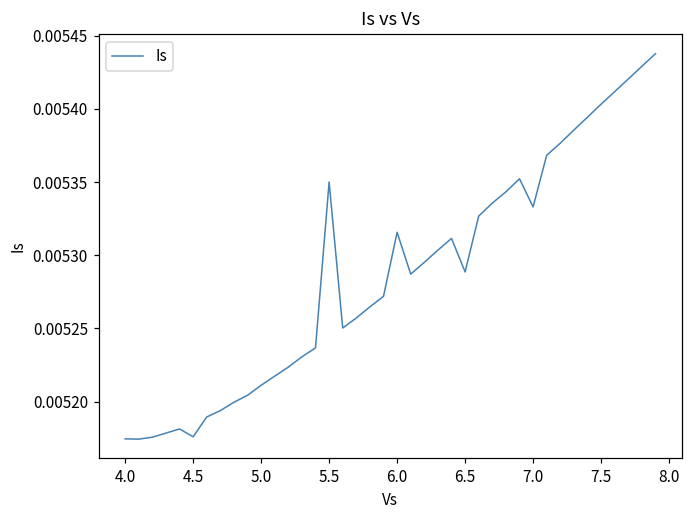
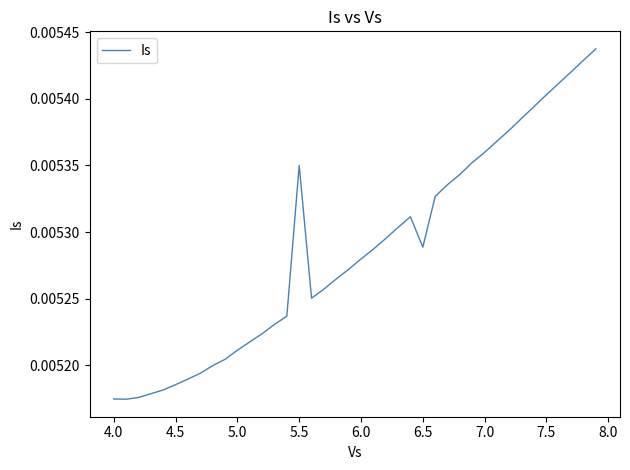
4.5: 0.005176 -> 0.005185
6.0: 0.005316 -> 0.005280
7.0: 0.005333 -> 0.005360
